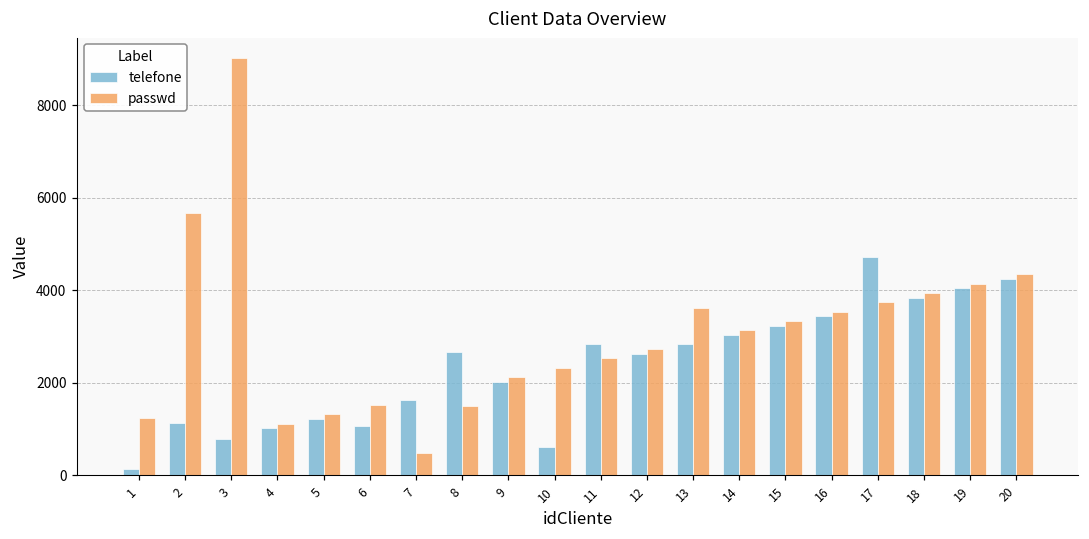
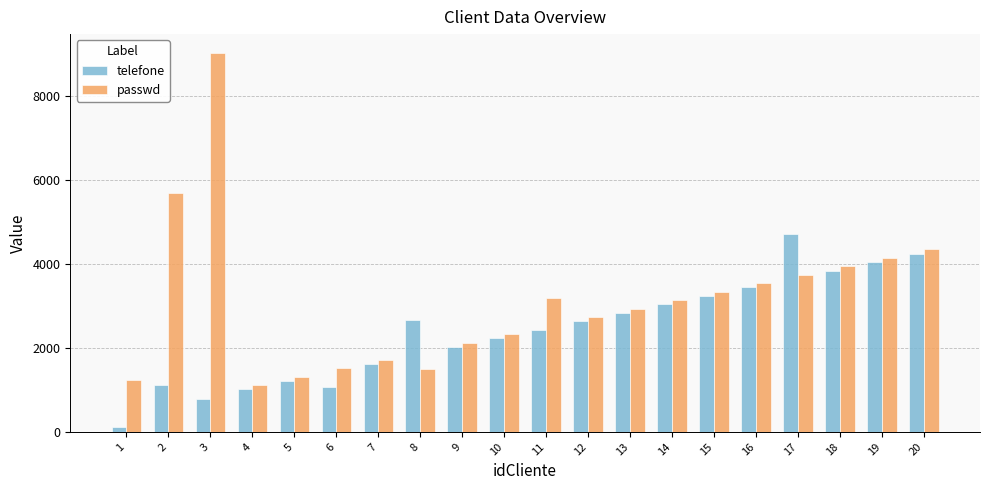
passwd, 7: 500 -> 1700
telefone, 10: 600 -> 2200
telefone, 11: 2800 -> 2400
passwd, 11: 2500 -> 3200
passwd, 13: 3600 -> 2900
